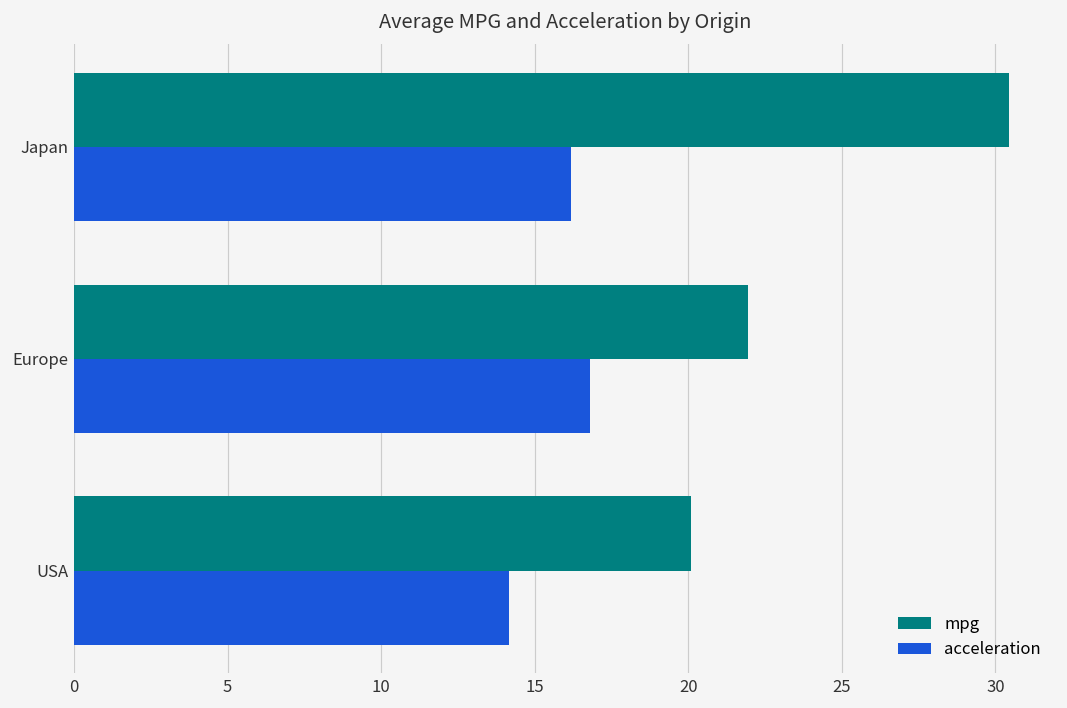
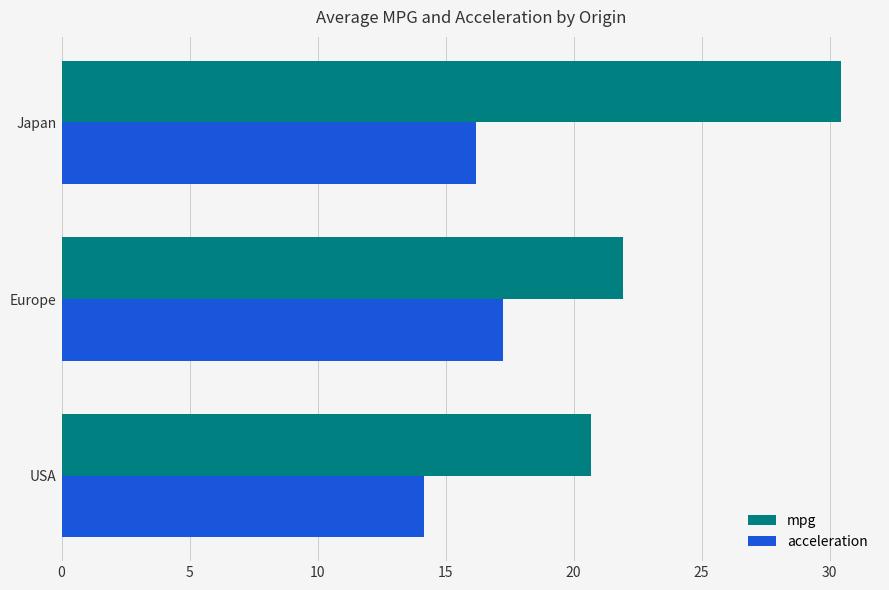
acceleration, Europe: 16.8 -> 17.3
mpg, USA: 20.1 -> 20.7
